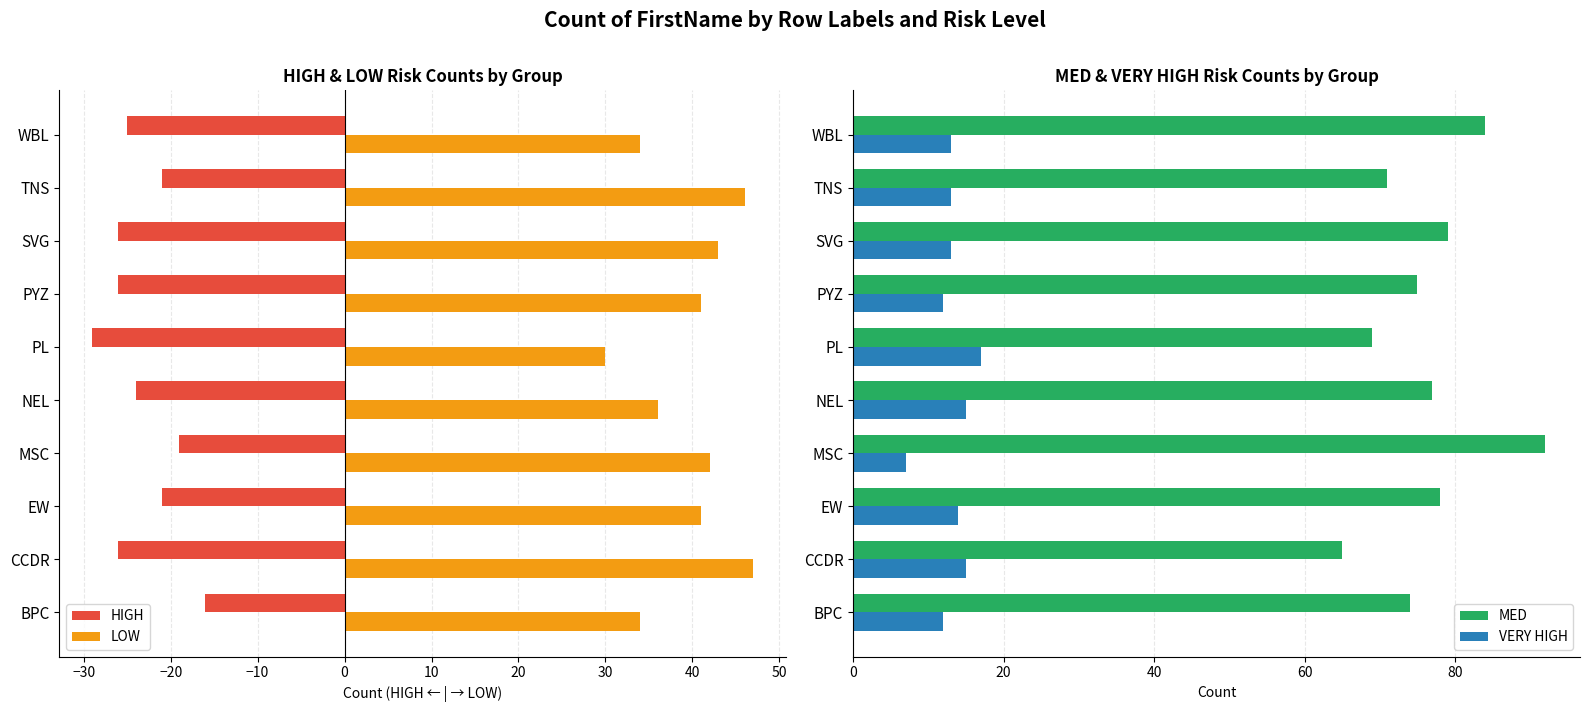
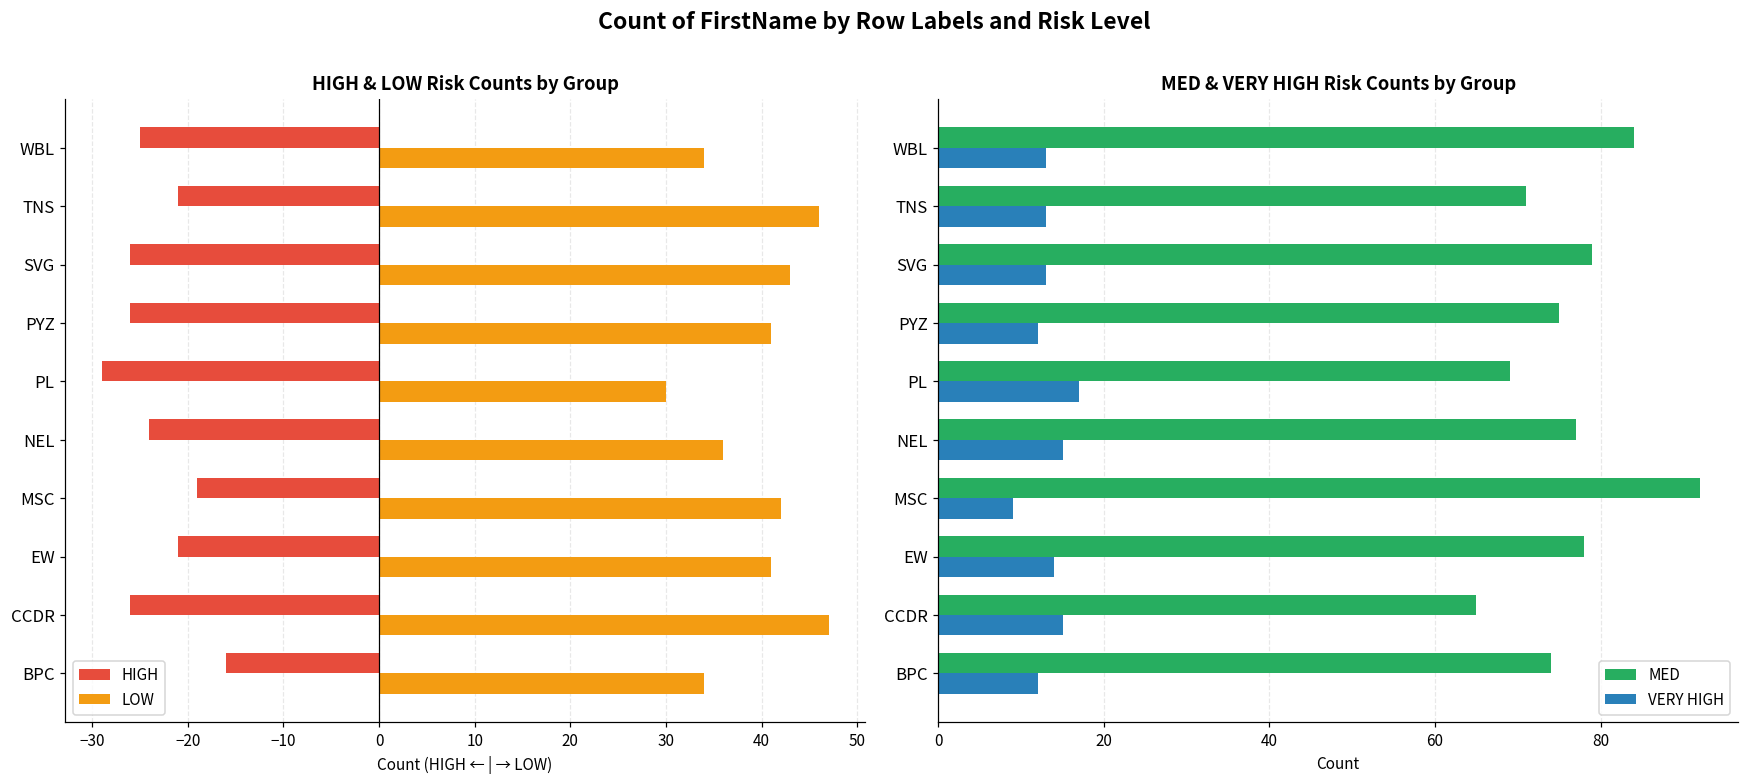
MED & VERY HIGH Risk Counts by Group, VERY HIGH, MSC: 7 -> 9
